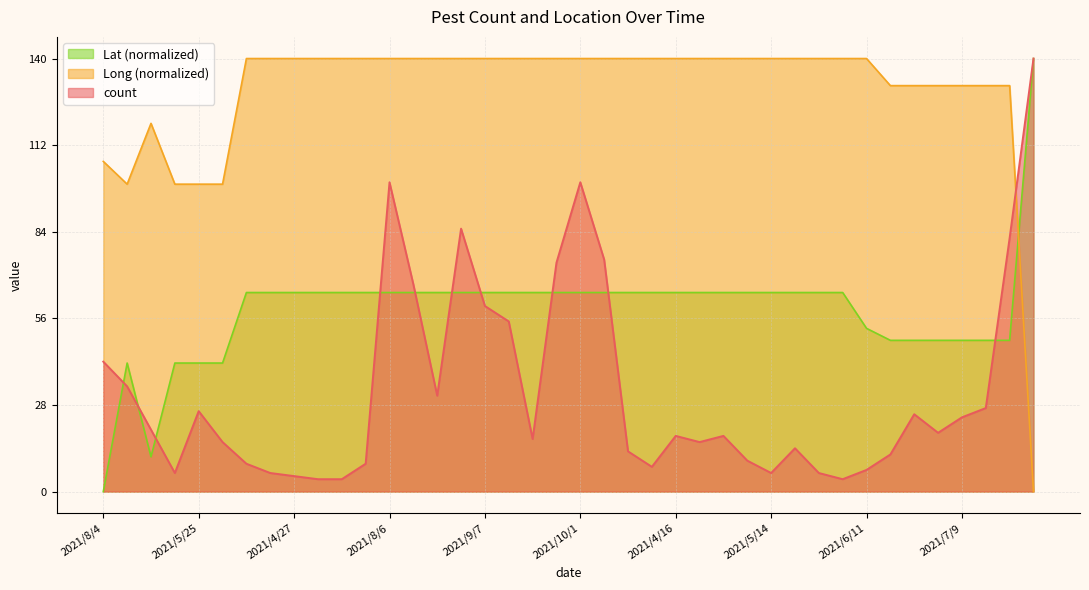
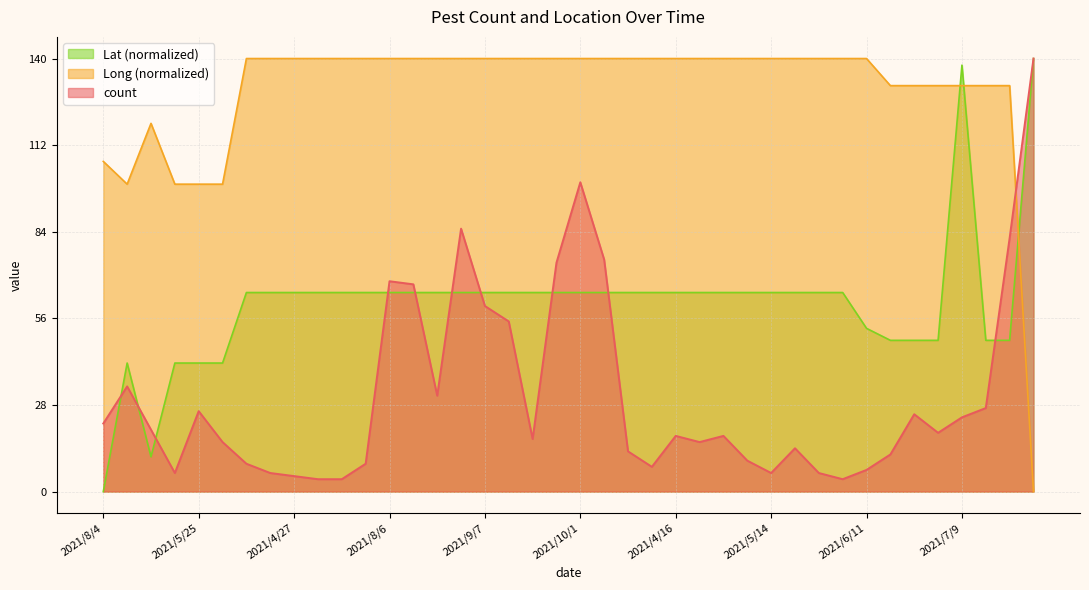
count, 2021/8/4: 42 -> 22
count, 2021/8/6: 100 -> 68
Lat (normalized), 2021/7/9: 49 -> 138
